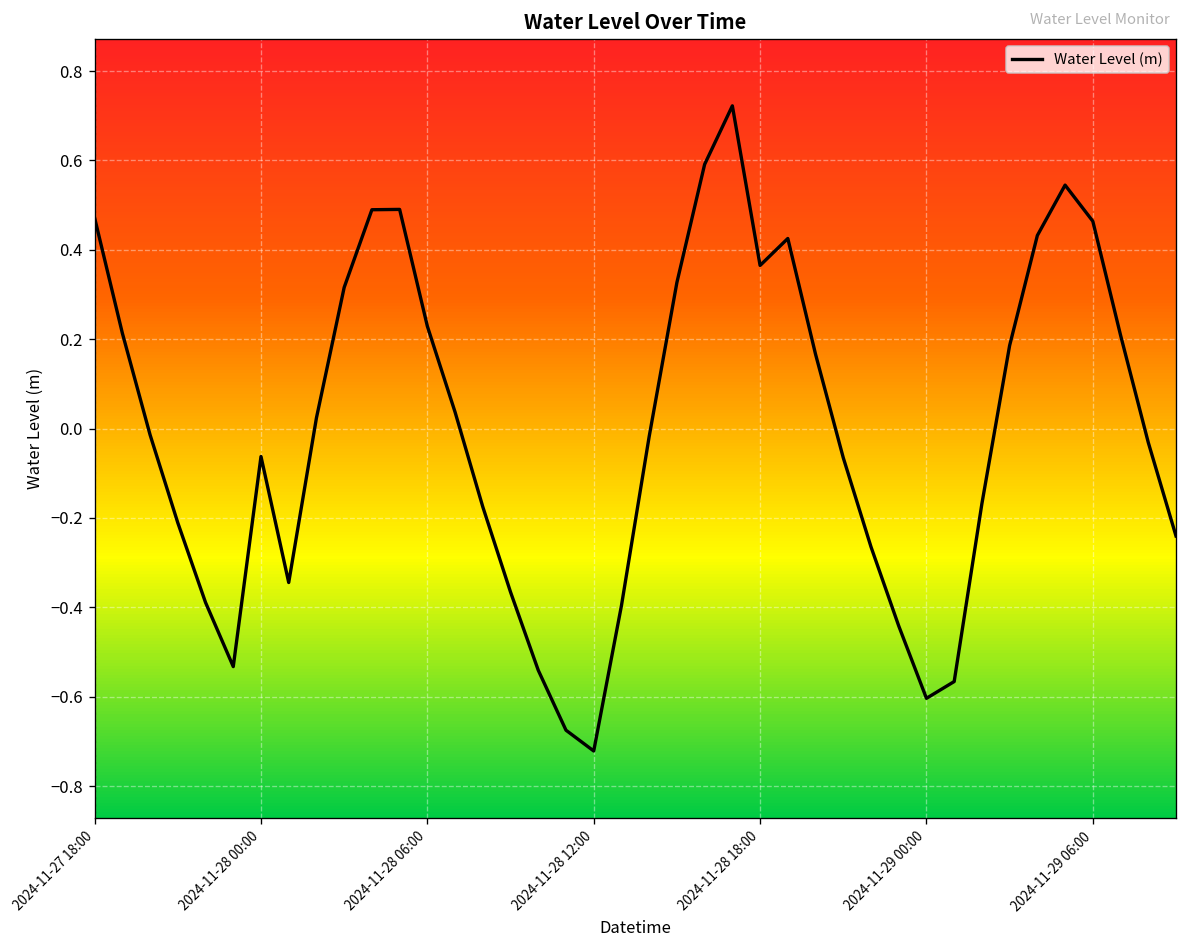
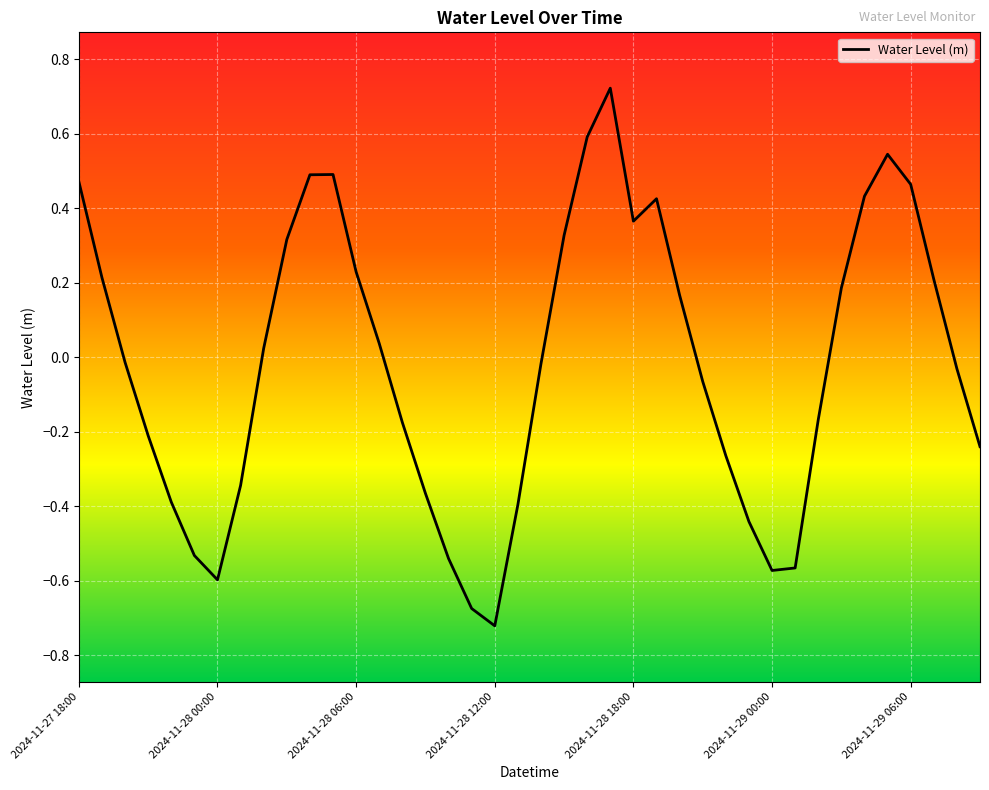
2024-11-28 00:00: -0.06 -> -0.60
2024-11-29 00:00: -0.60 -> -0.57
